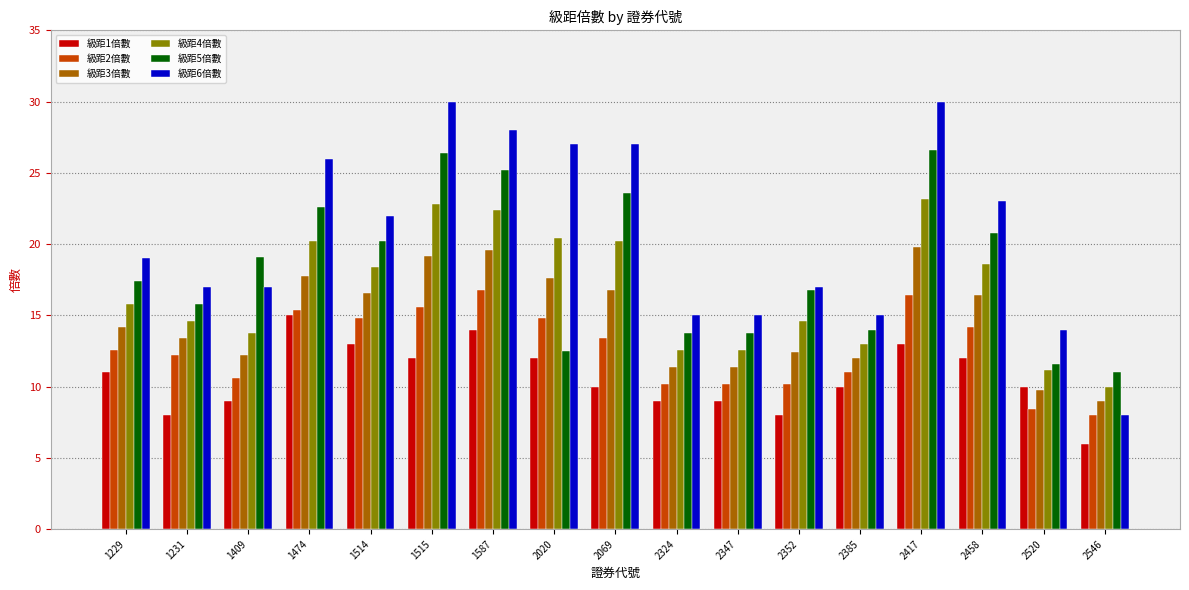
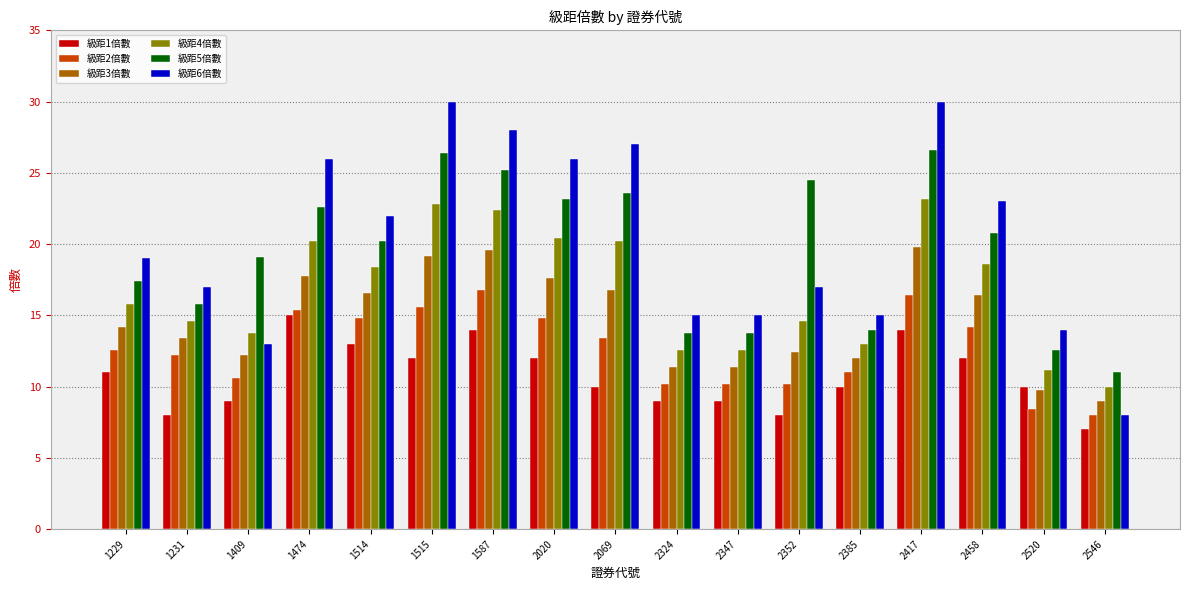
級距6倍數, 1409: 17 -> 13
級距5倍數, 2020: 12.5 -> 23.2
級距6倍數, 2020: 27 -> 26
級距5倍數, 2352: 16.8 -> 24.5
級距1倍數, 2417: 13 -> 14
級距5倍數, 2520: 11.6 -> 12.6
級距1倍數, 2546: 6 -> 7
